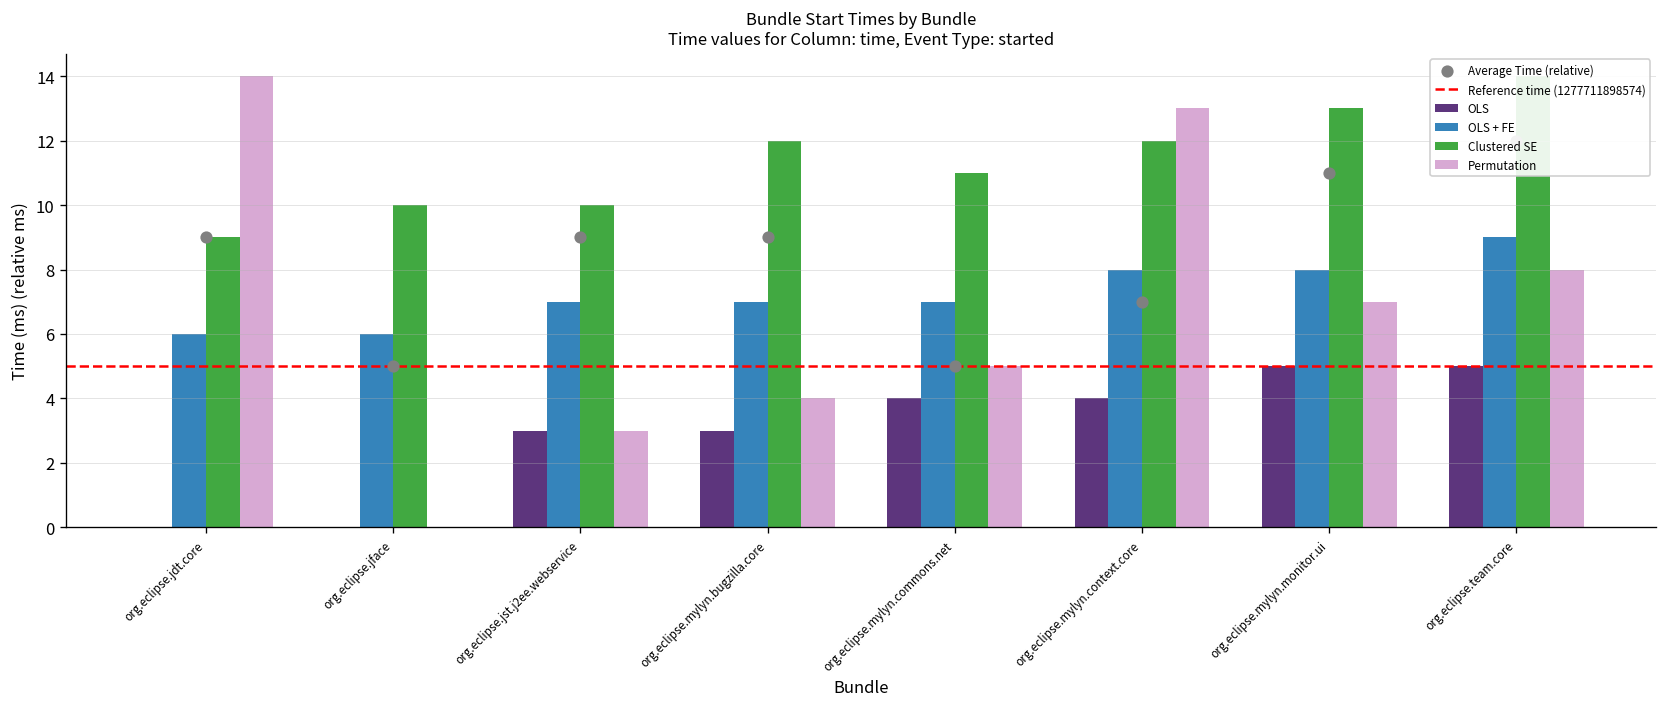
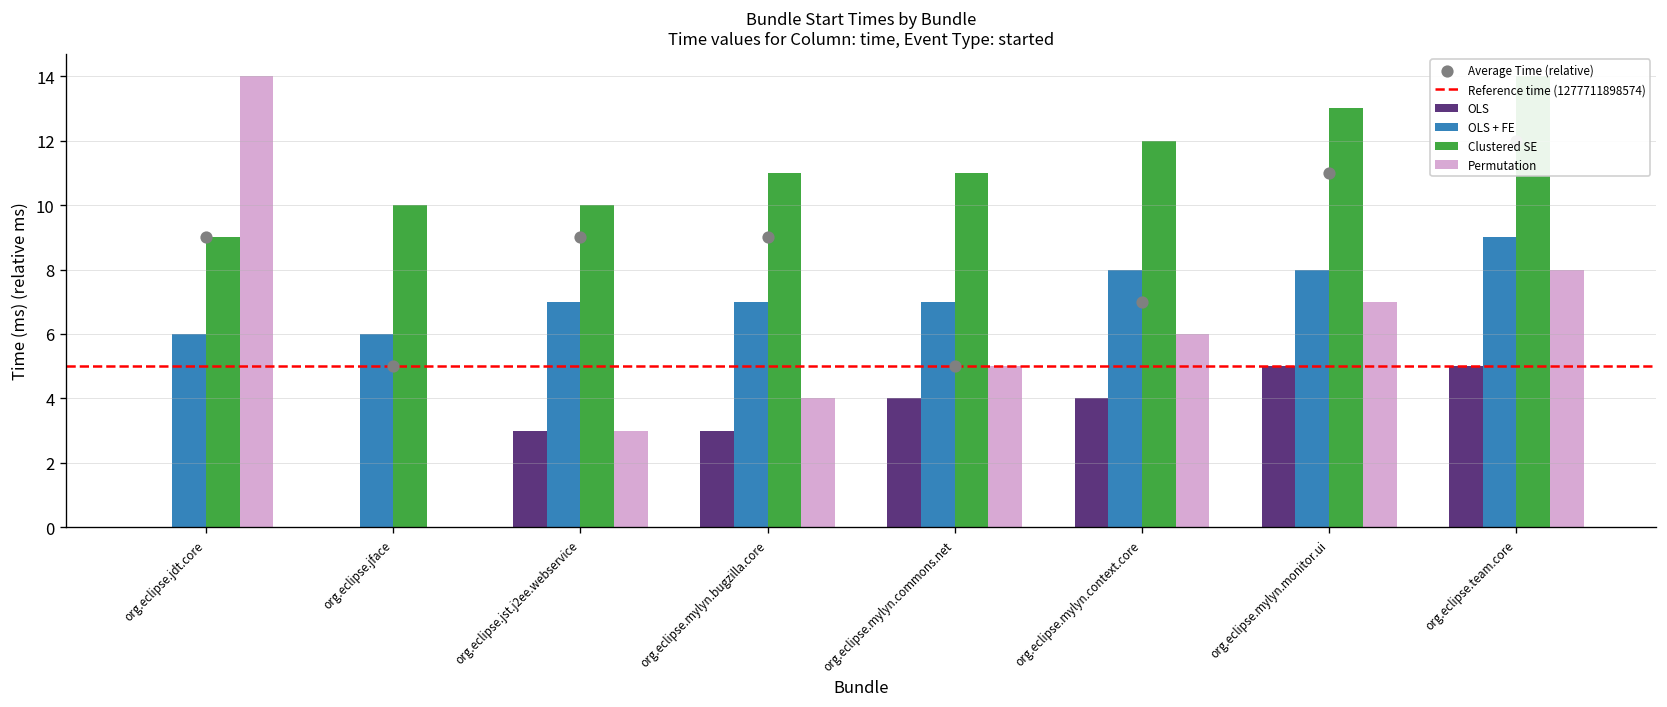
Clustered SE, org.eclipse.mylyn.bugzilla.core: 12.0 -> 11.0
Permutation, org.eclipse.mylyn.context.core: 13.0 -> 6.0
